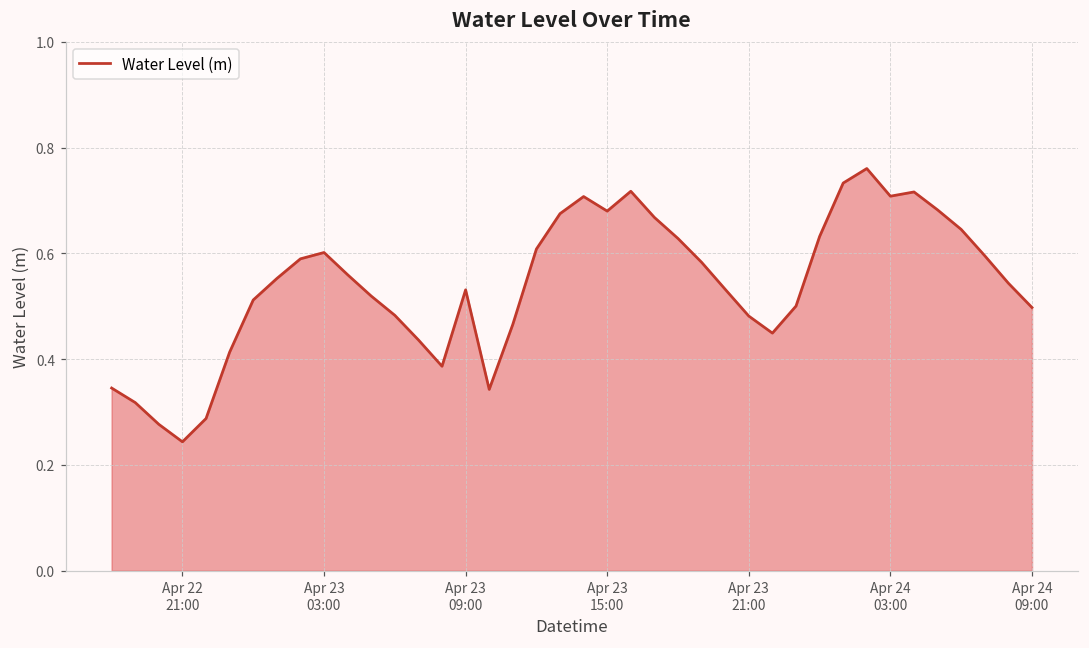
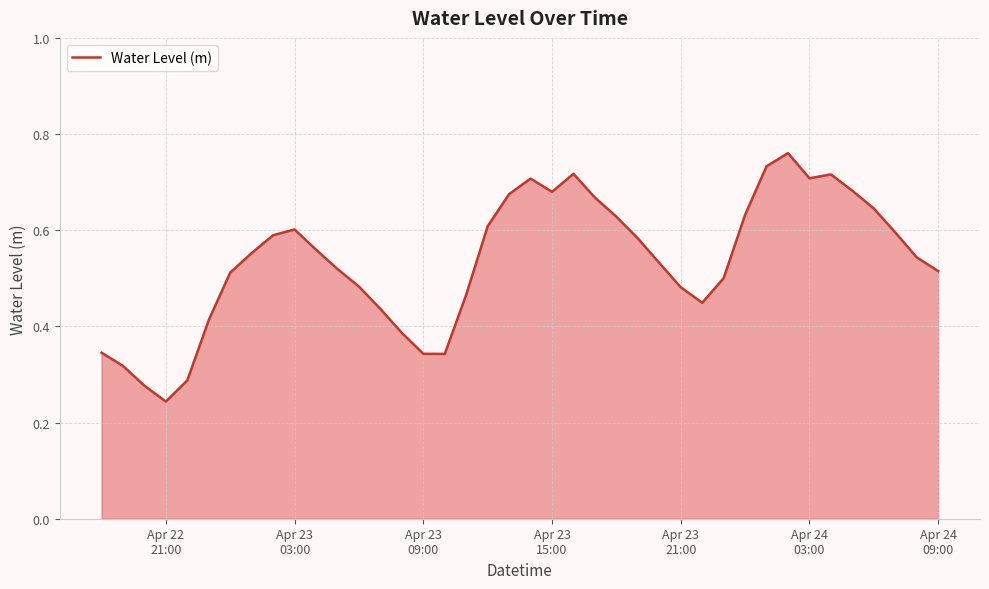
Apr 23 09:00: 0.53 -> 0.34
Apr 24 09:00: 0.50 -> 0.52
